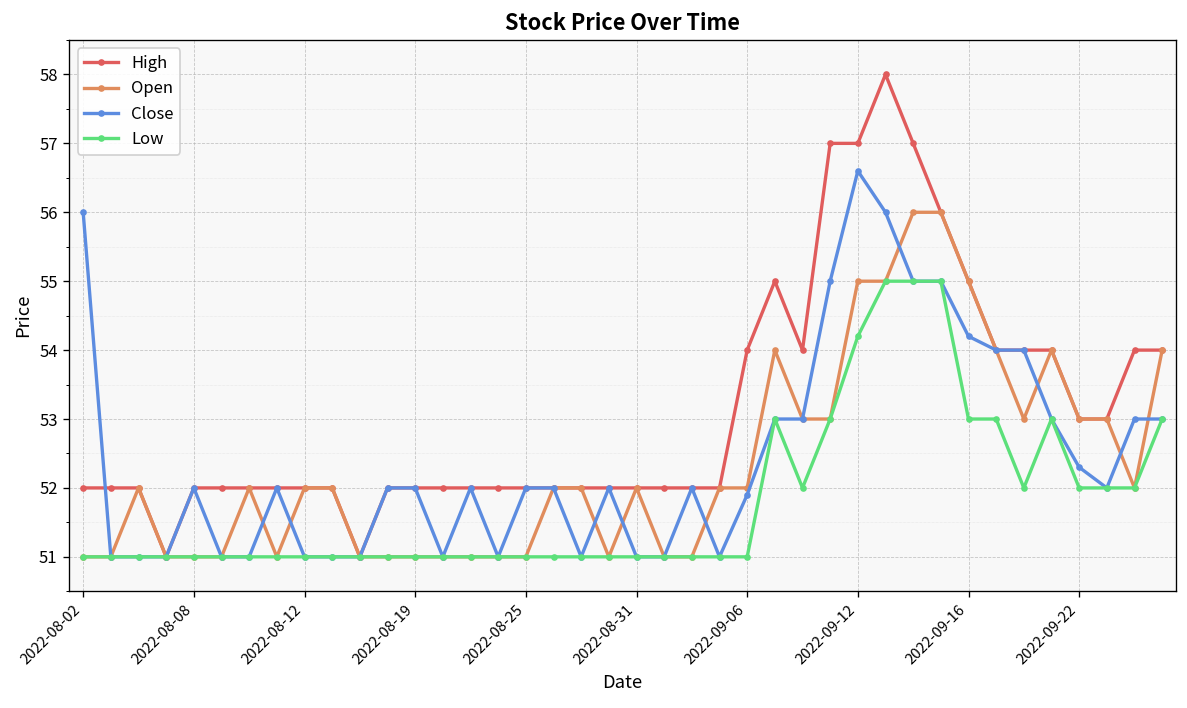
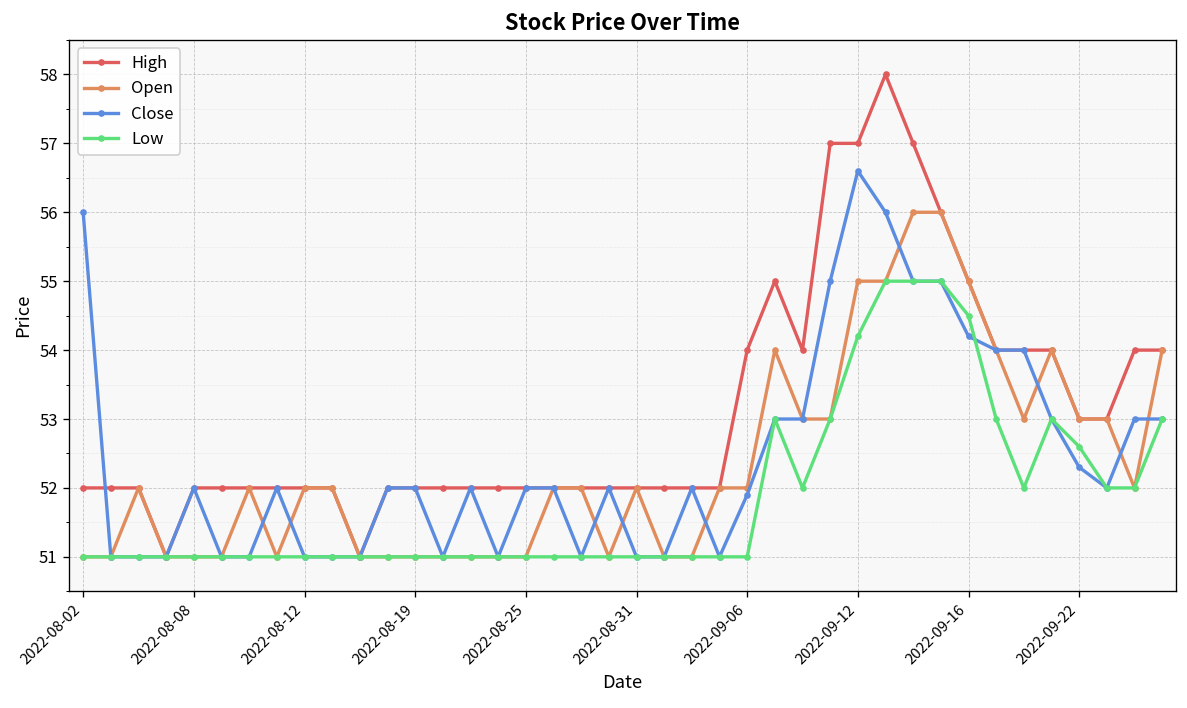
Low, 2022-09-16: 53.0 -> 54.5
Low, 2022-09-22: 52.0 -> 52.6
